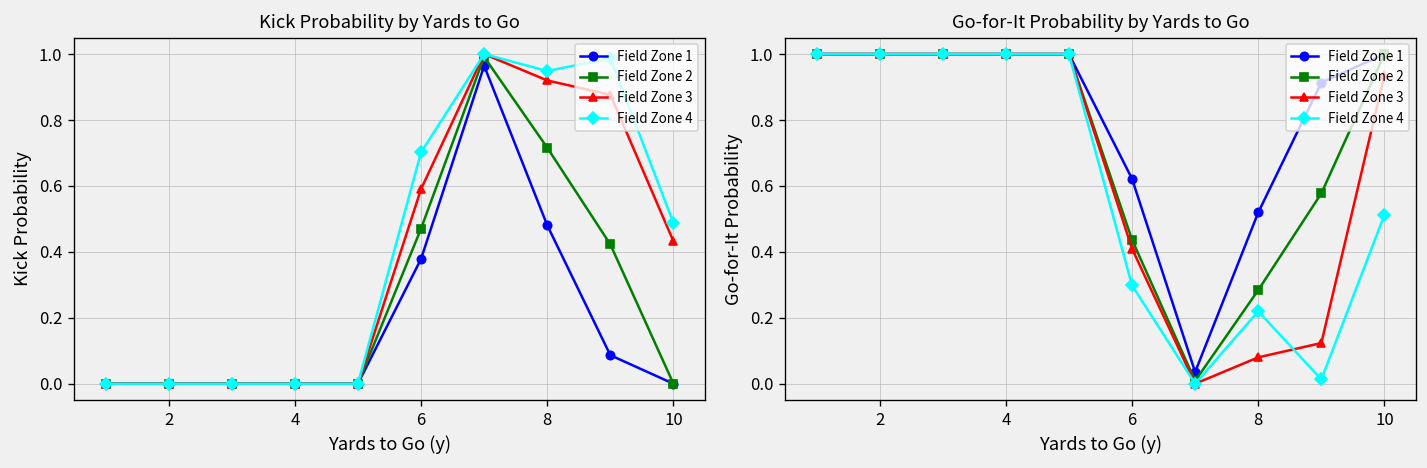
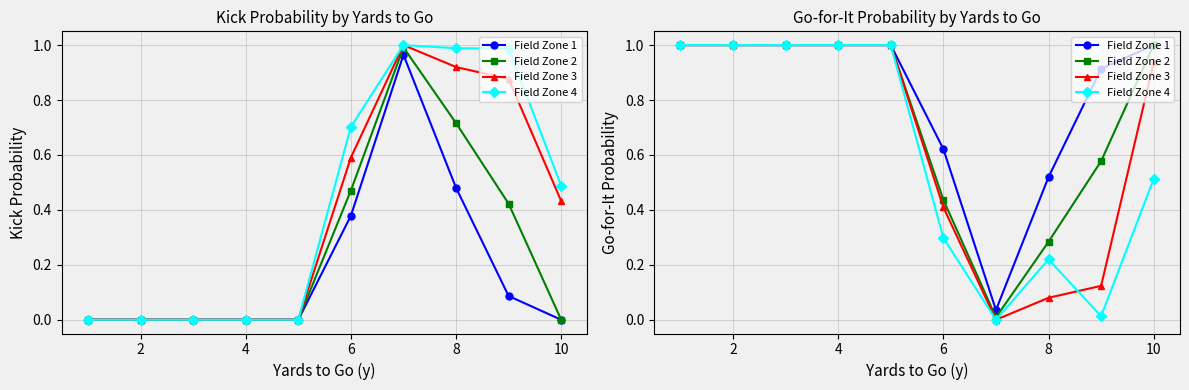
Kick Probability by Yards to Go, Field Zone 4, 8: 0.95 -> 0.99
